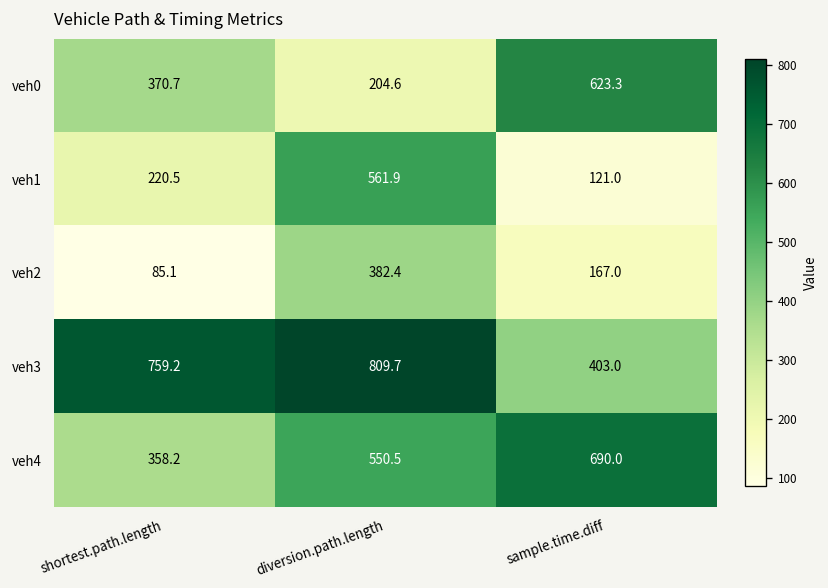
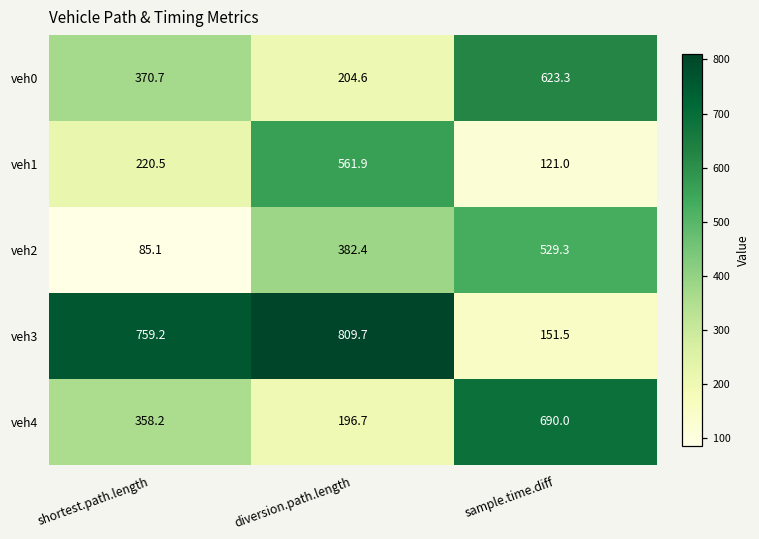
veh2, sample.time.diff: 167.0 -> 529.3
veh3, sample.time.diff: 403.0 -> 151.5
veh4, diversion.path.length: 550.5 -> 196.7
